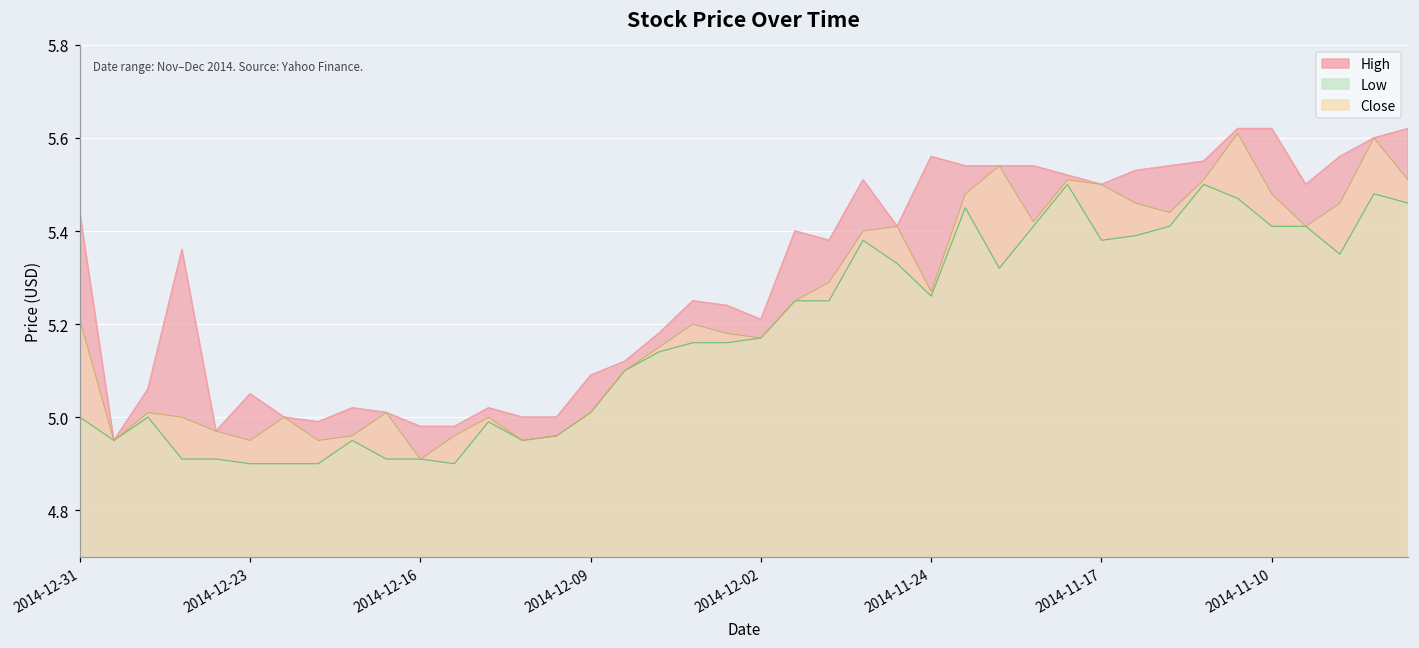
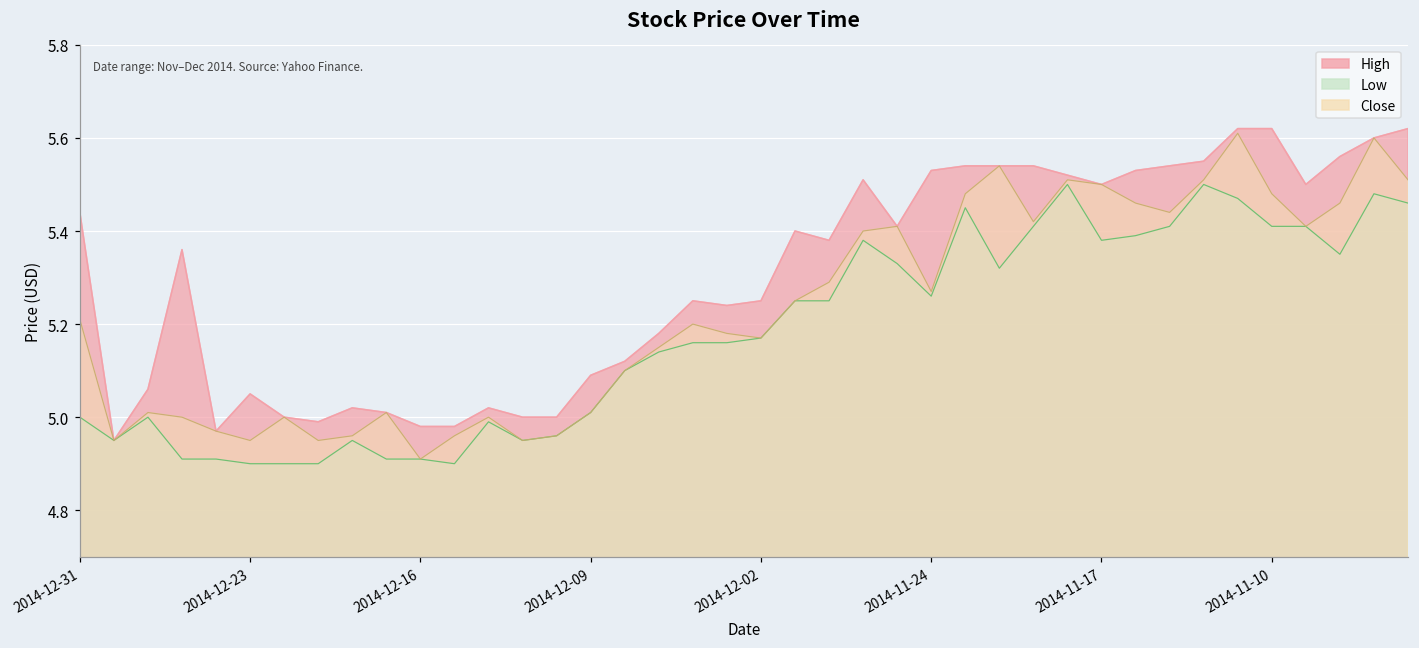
High, 2014-12-02: 5.21 -> 5.25
High, 2014-11-24: 5.56 -> 5.53
